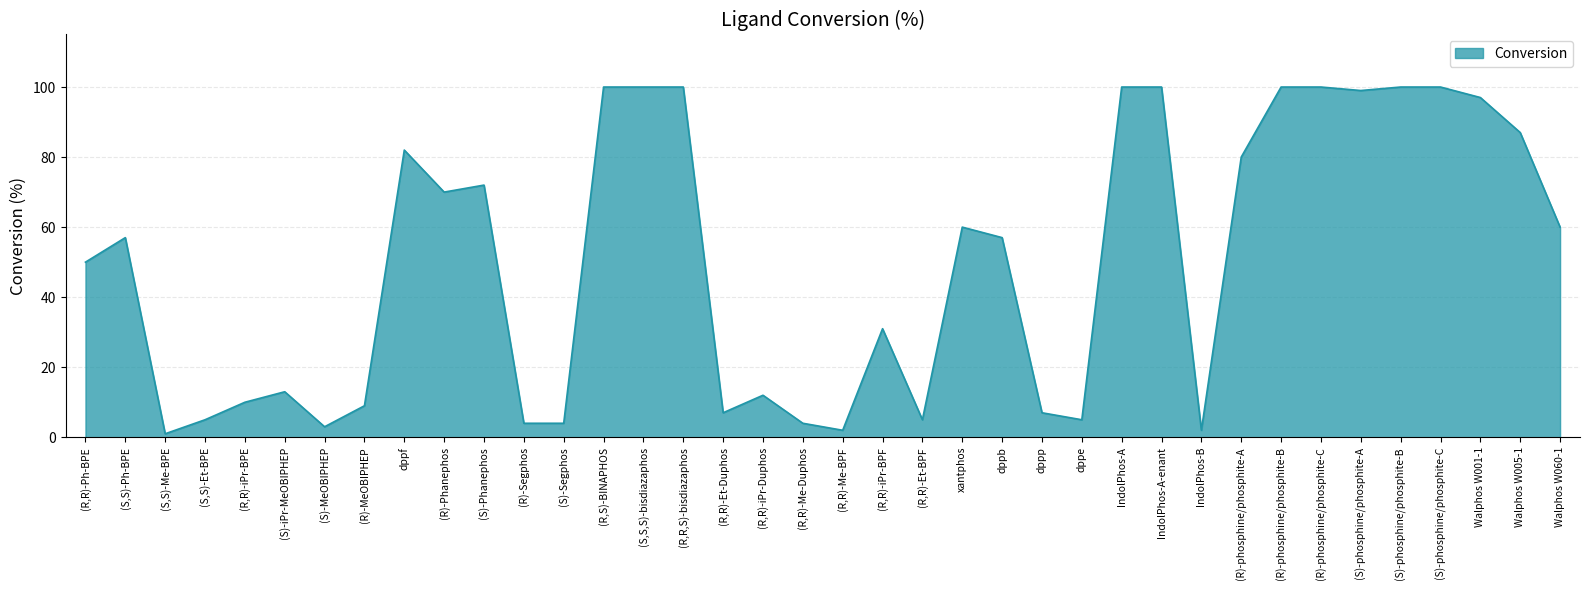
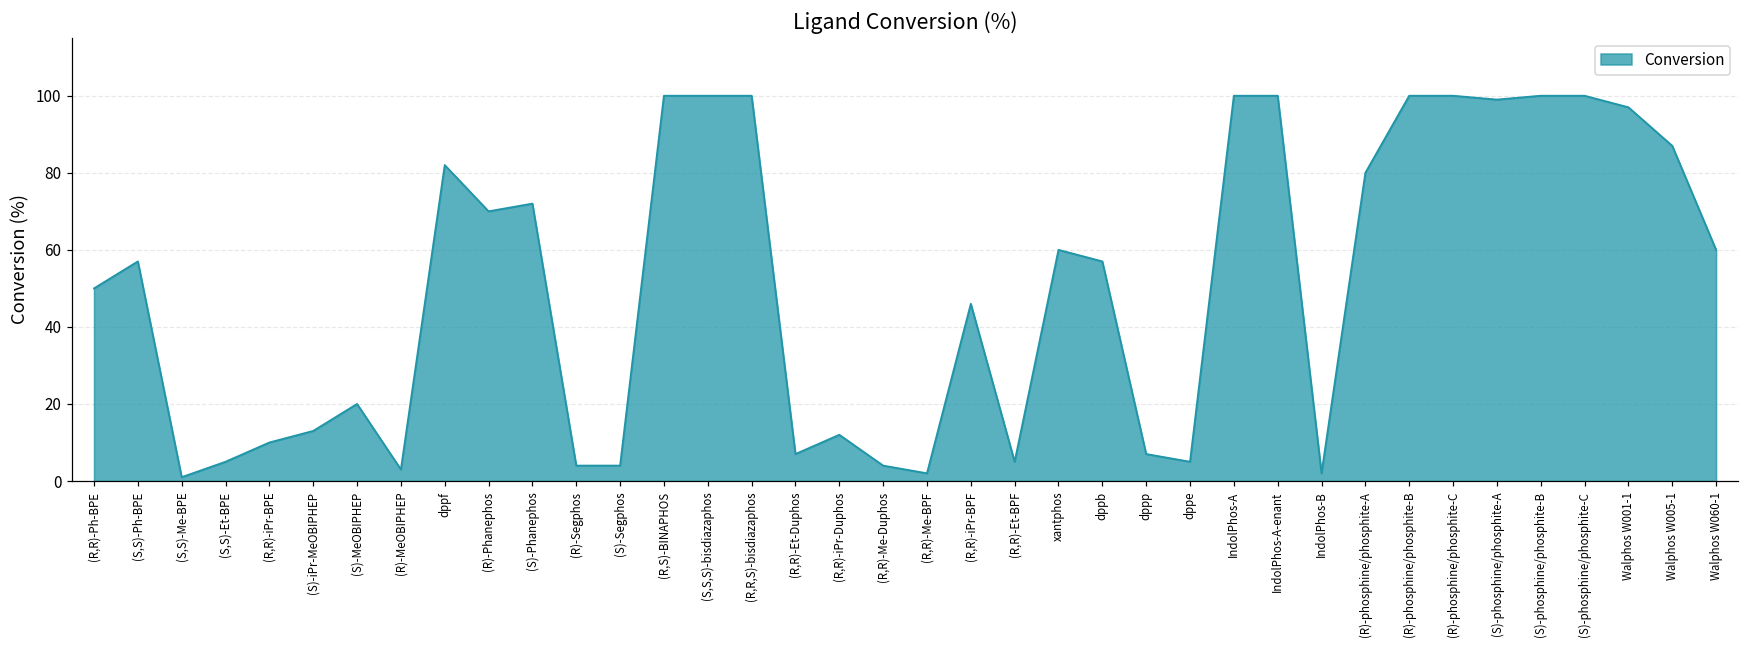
(S)-MeOBIPHEP: 3 -> 20
(R)-MeOBIPHEP: 9 -> 3
(R,R)-iPr-BPF: 31 -> 46
